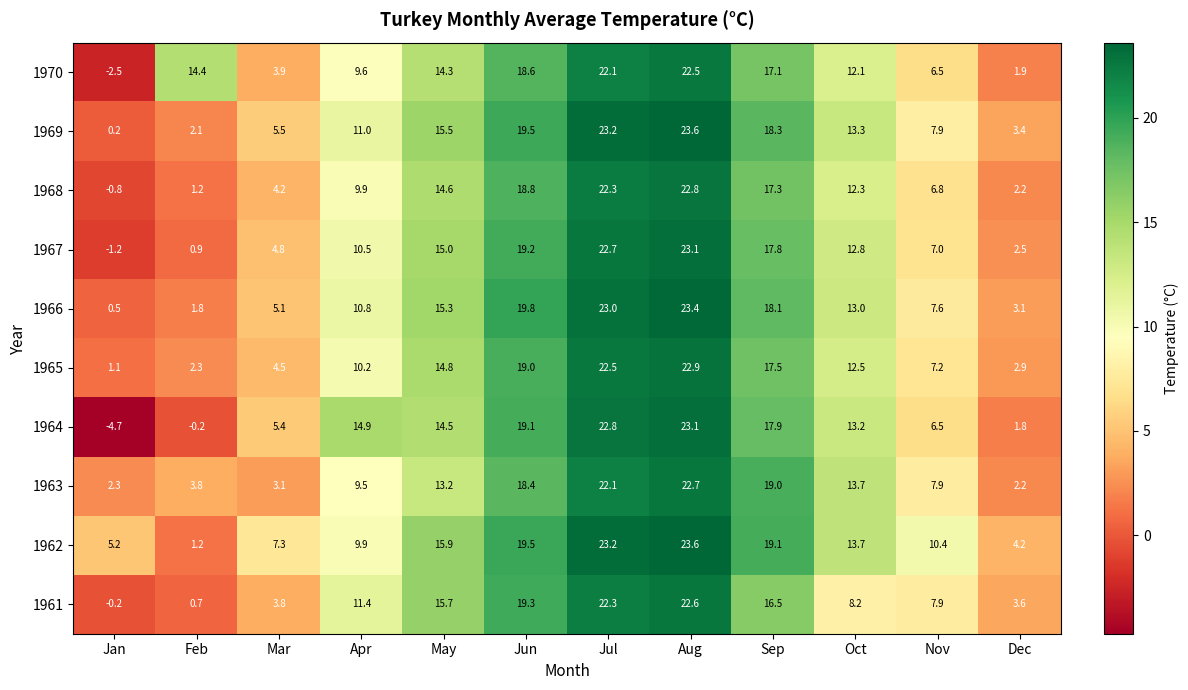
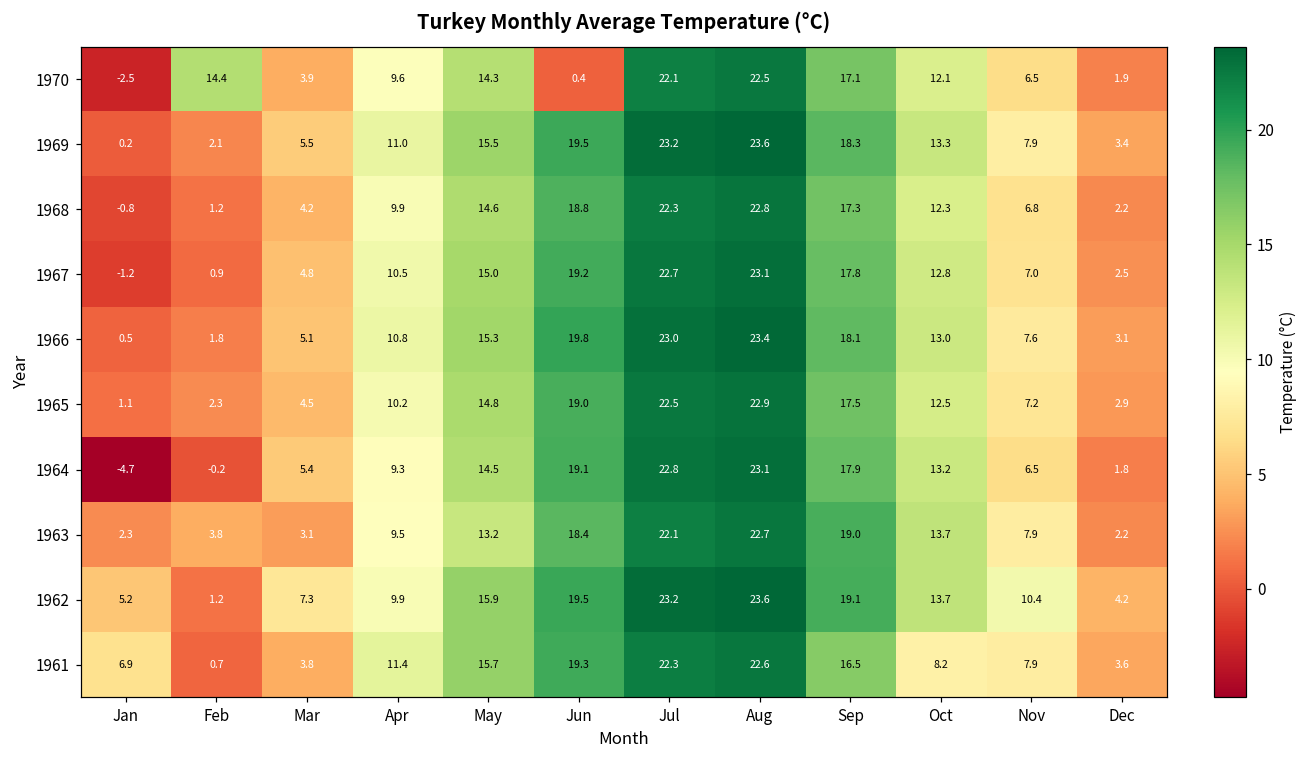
1970, Jun: 18.6 -> 0.4
1964, Apr: 14.9 -> 9.3
1961, Jan: -0.2 -> 6.9
